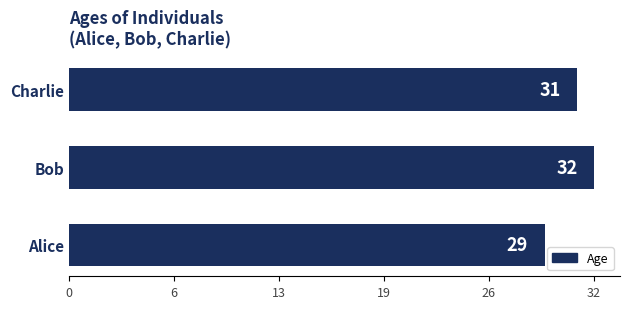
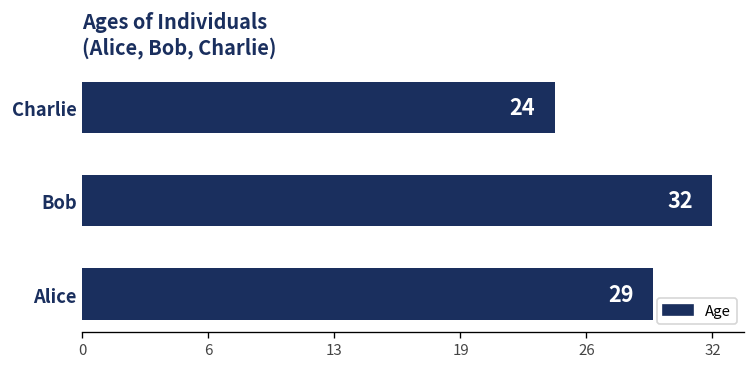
Charlie: 31 -> 24
